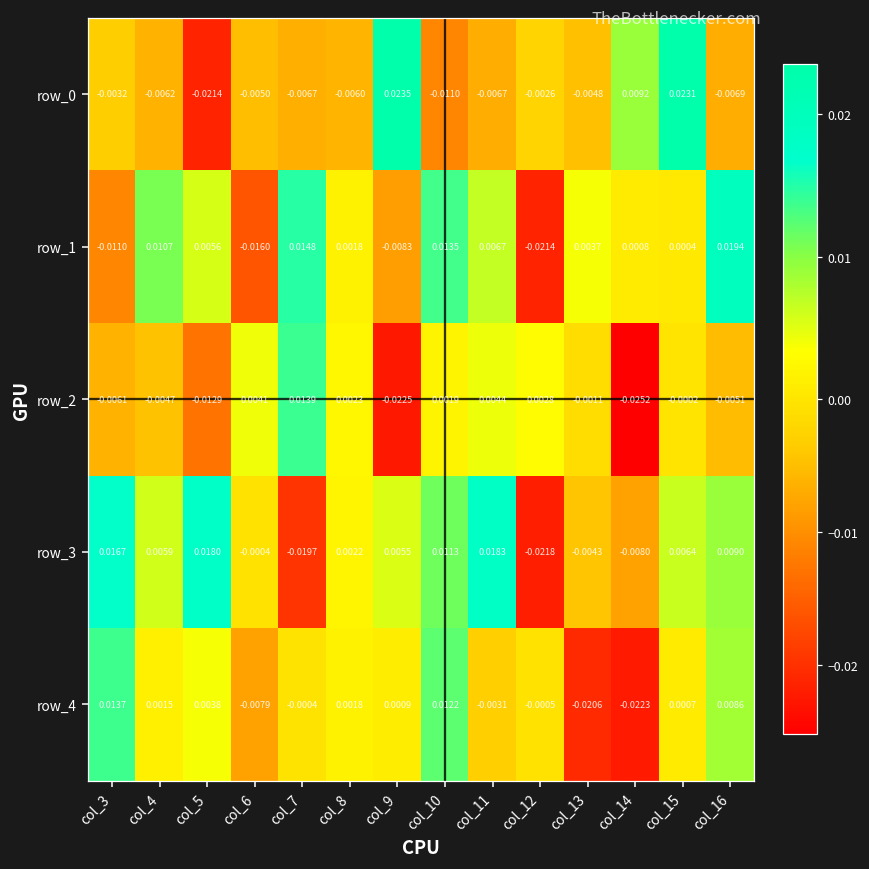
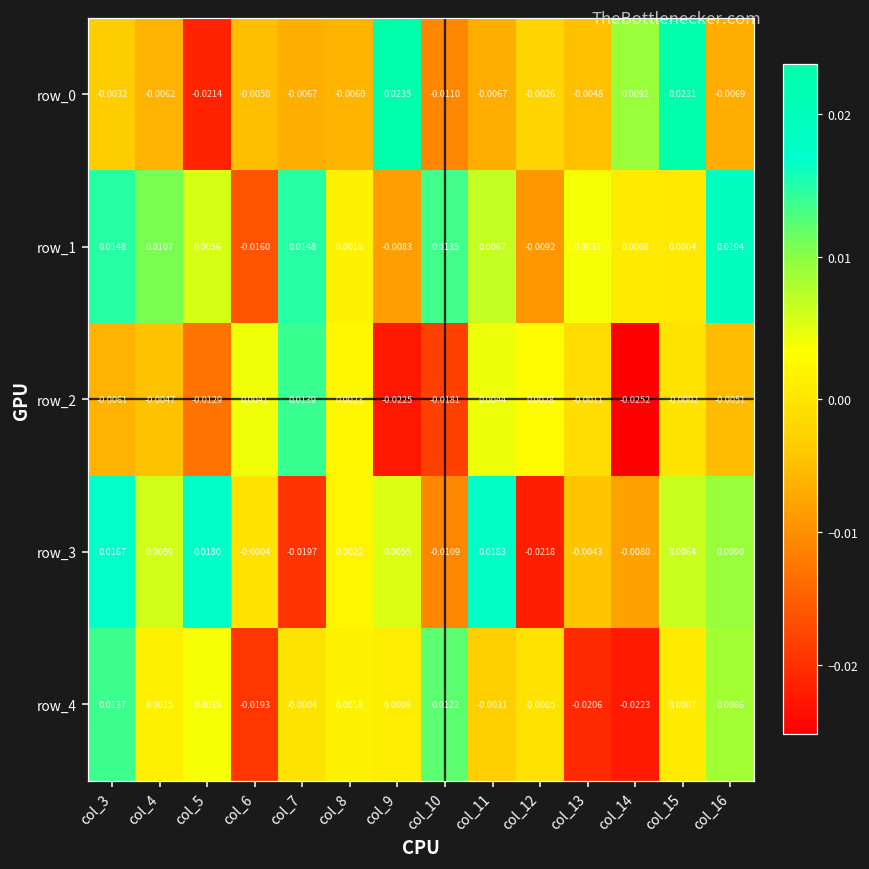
row_1, col_3: -0.0110 -> 0.0148
row_1, col_12: -0.0214 -> -0.0092
row_2, col_10: 0.0019 -> -0.0181
row_3, col_10: 0.0113 -> -0.0109
row_4, col_6: -0.0079 -> -0.0193
